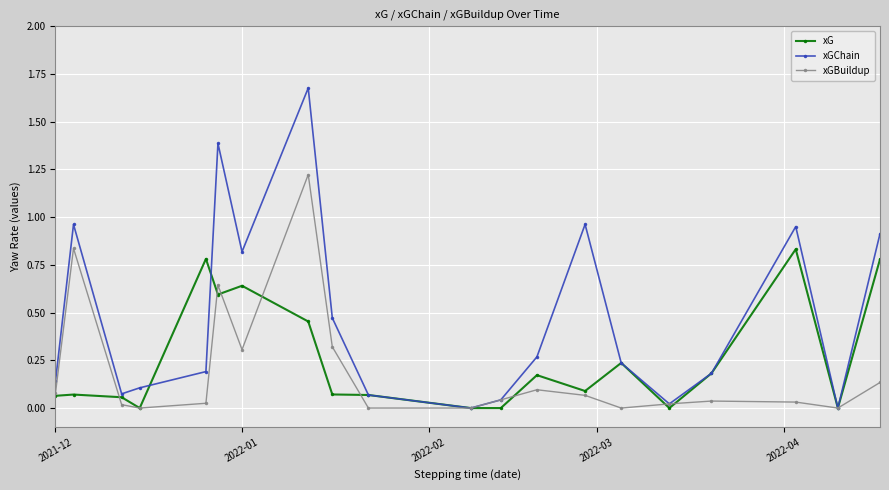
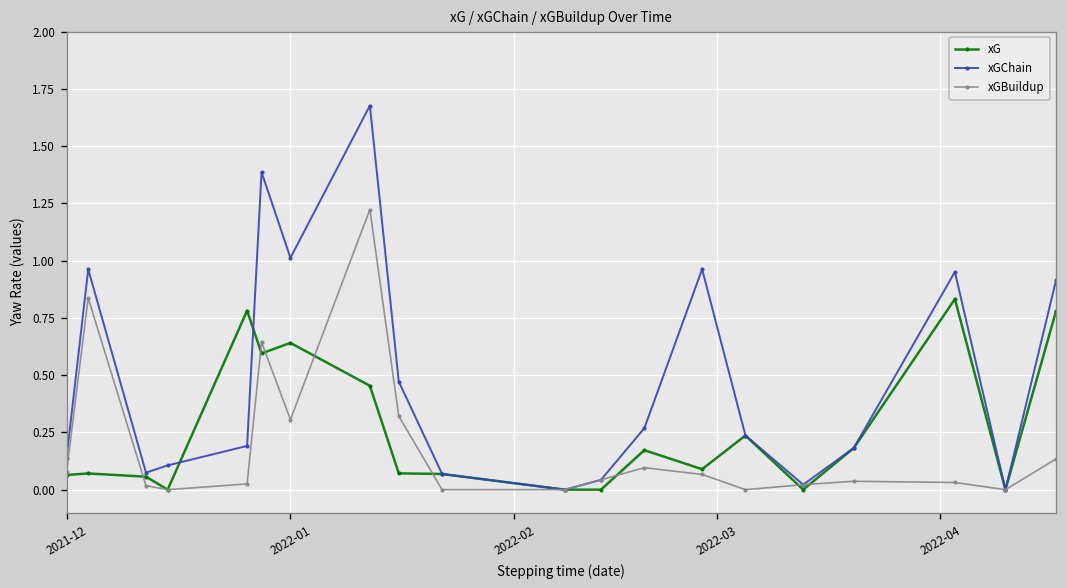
xGChain, 2022-01: 0.82 -> 1.01
